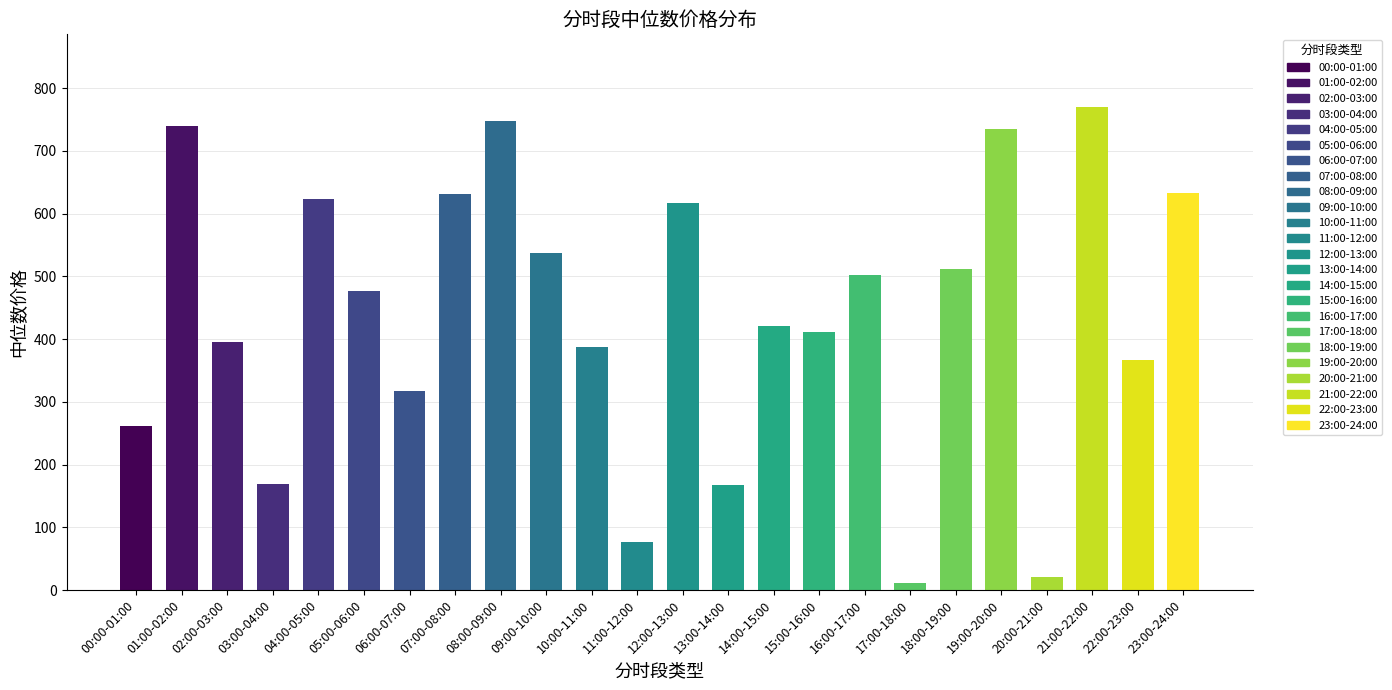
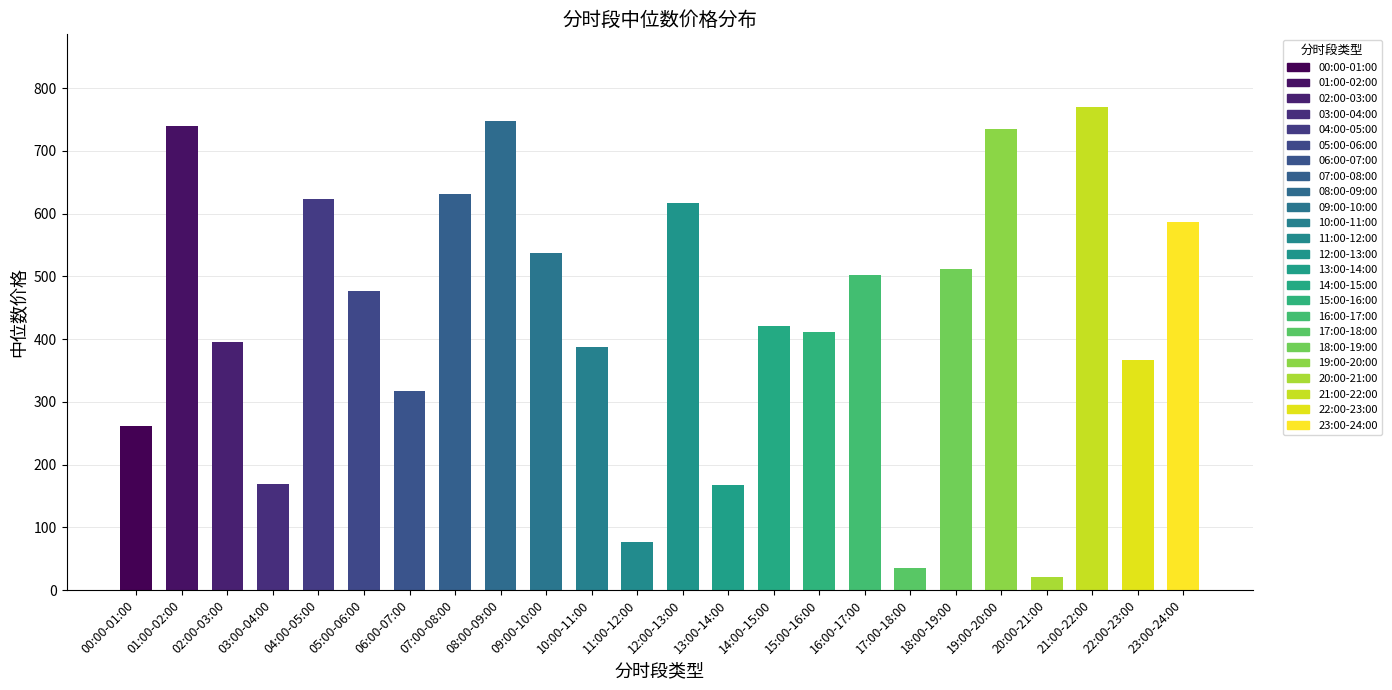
17:00-18:00: 10 -> 40
23:00-24:00: 630 -> 590
